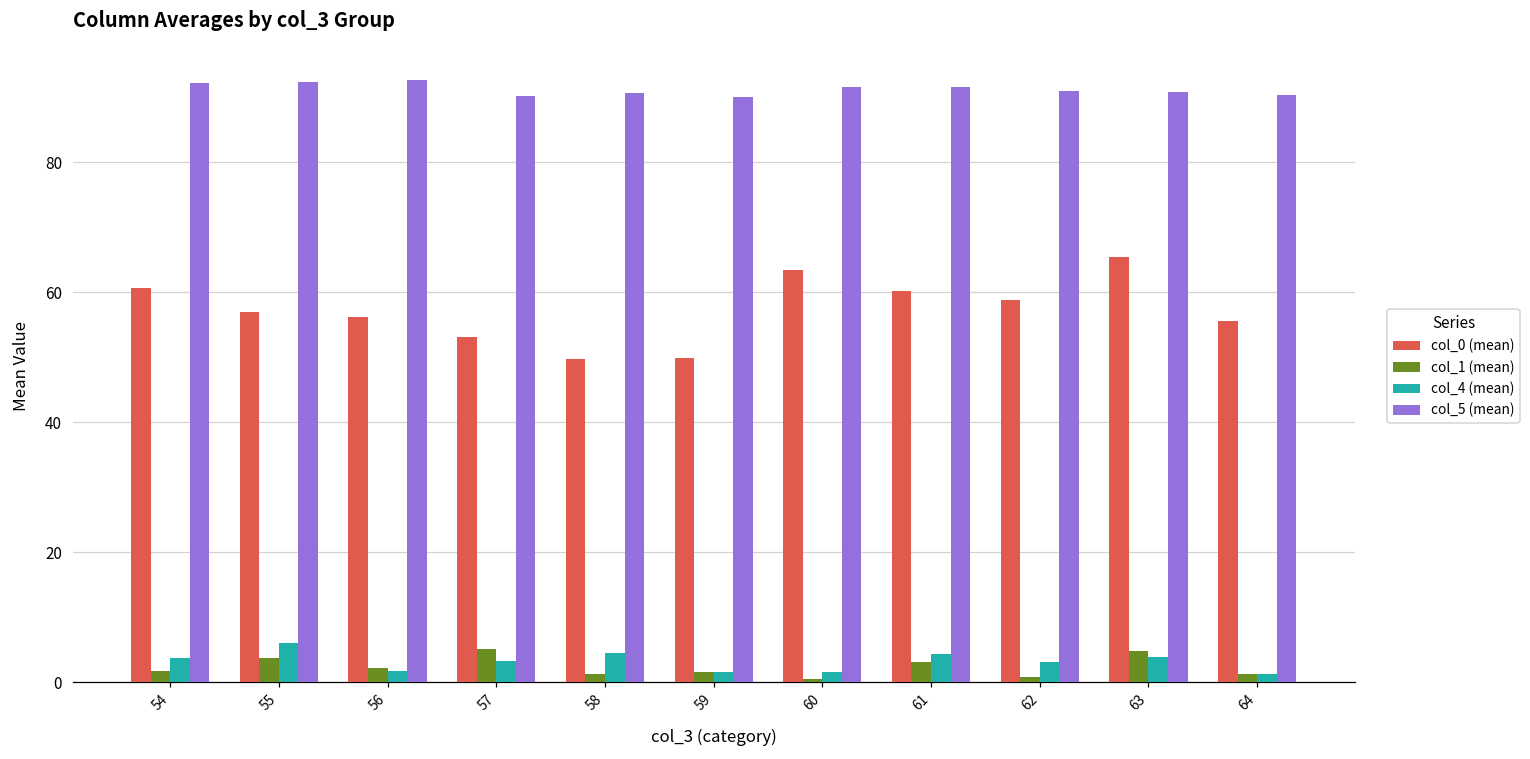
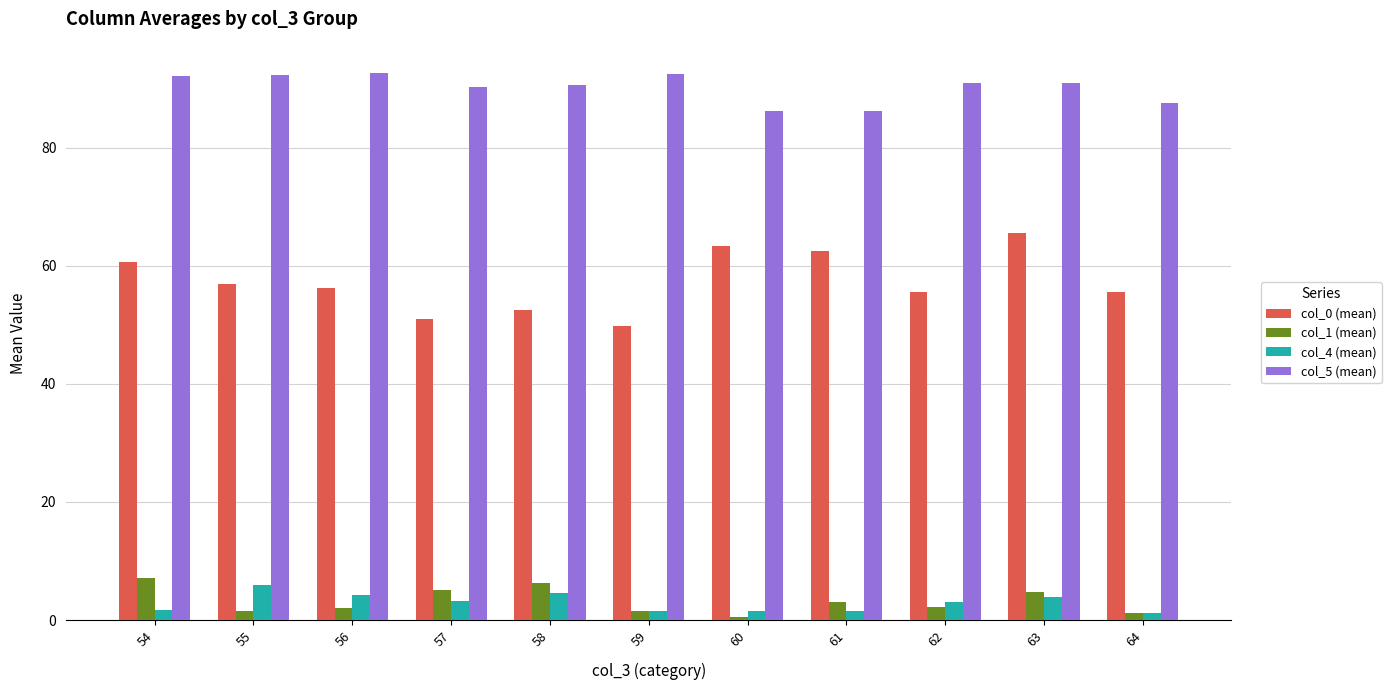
col_1 (mean), 54: 2 -> 7
col_4 (mean), 54: 4 -> 2
col_1 (mean), 55: 4 -> 2
col_4 (mean), 56: 2 -> 4
col_0 (mean), 57: 53 -> 51
col_0 (mean), 58: 50 -> 52
col_1 (mean), 58: 1 -> 6
col_5 (mean), 59: 90 -> 92
col_5 (mean), 60: 92 -> 86
col_0 (mean), 61: 60 -> 63
col_4 (mean), 61: 4 -> 2
col_5 (mean), 61: 92 -> 86
col_0 (mean), 62: 59 -> 56
col_1 (mean), 62: 1 -> 2
col_5 (mean), 64: 90 -> 88
